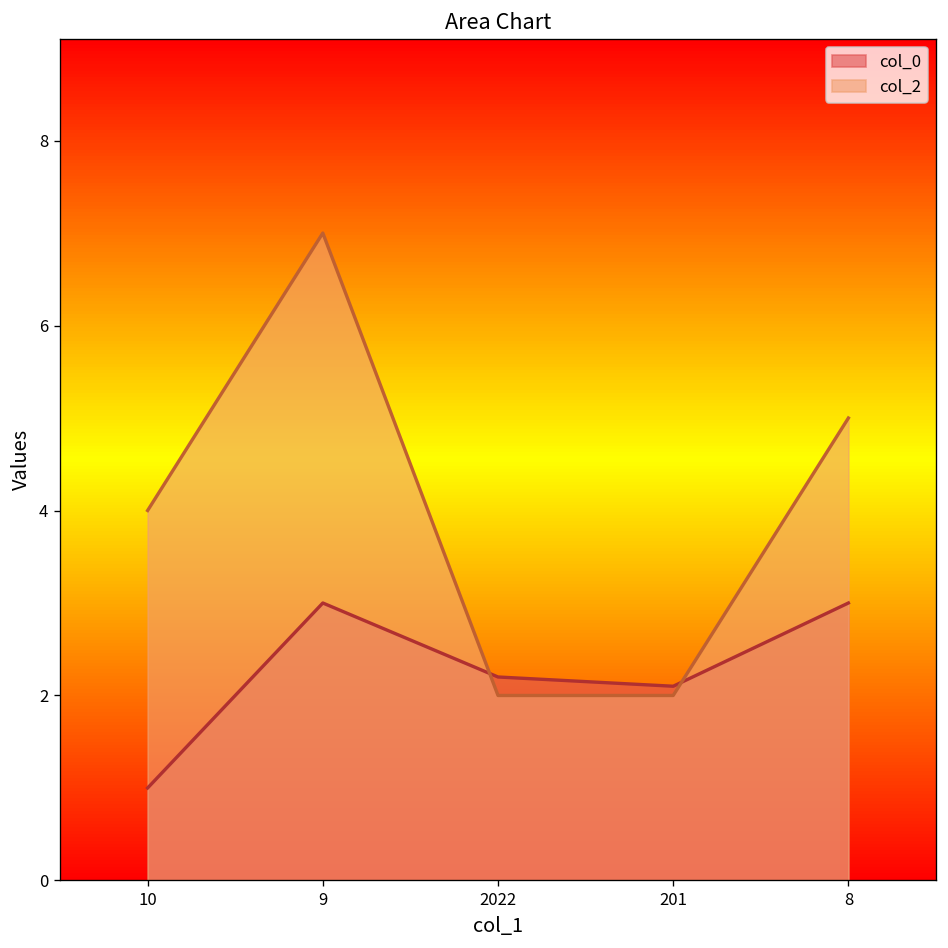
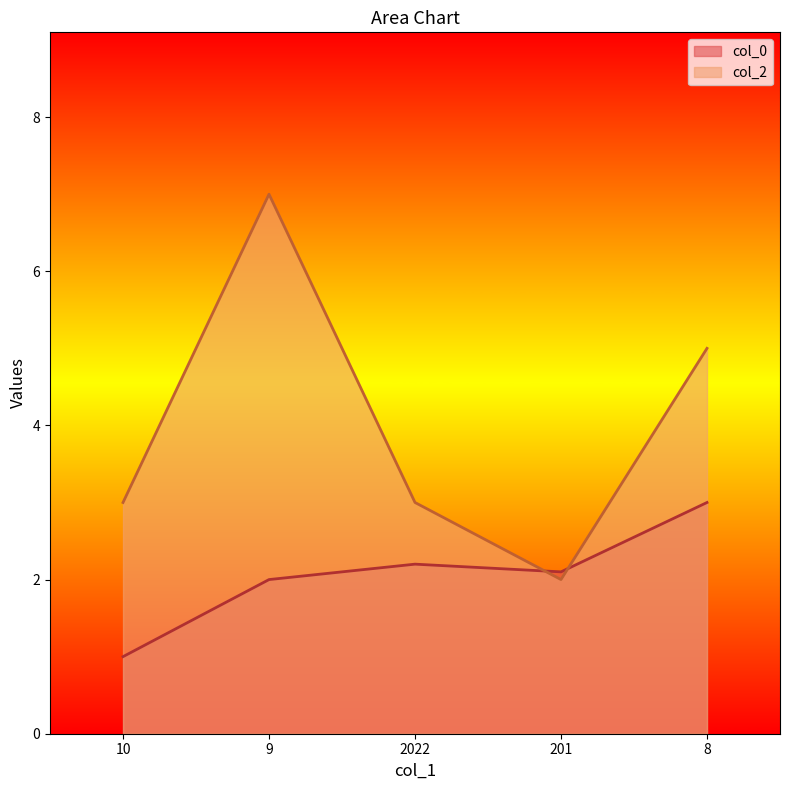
col_2, 10: 4 -> 3
col_0, 9: 3 -> 2
col_2, 2022: 2 -> 3
